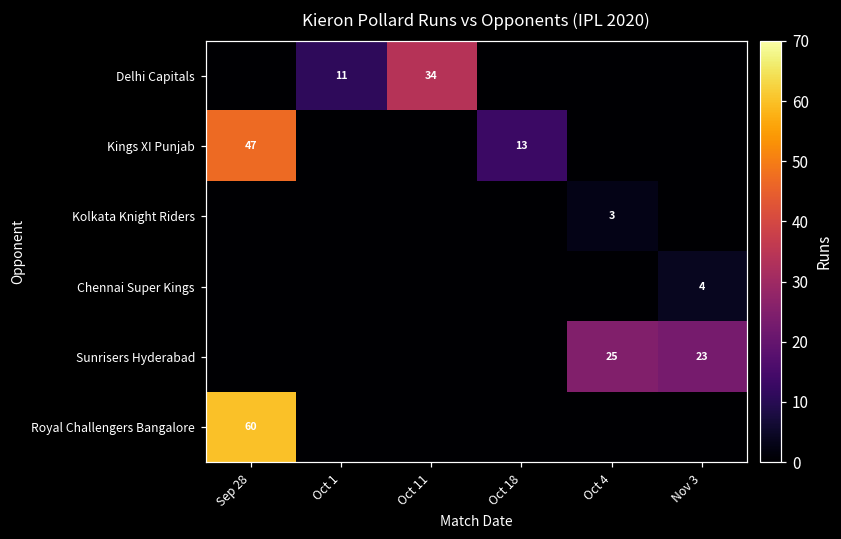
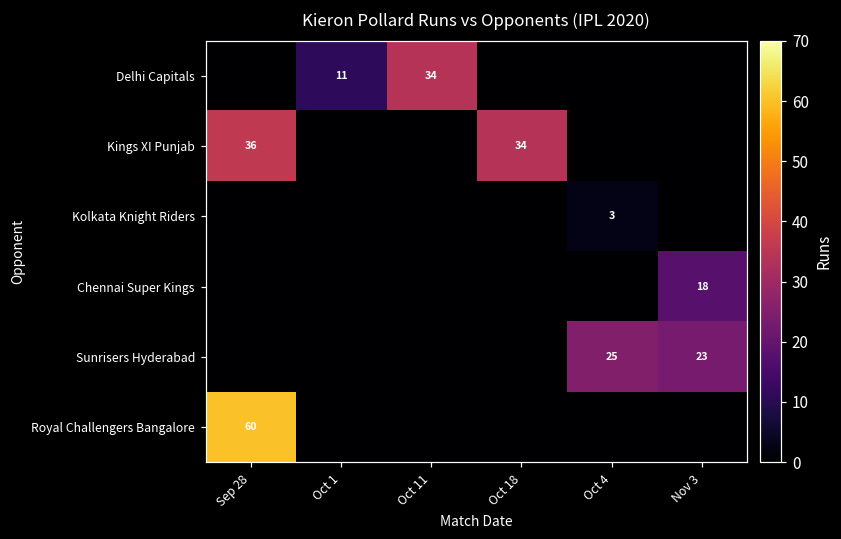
Kings XI Punjab, Sep 28: 47 -> 36
Kings XI Punjab, Oct 18: 13 -> 34
Chennai Super Kings, Nov 3: 4 -> 18
